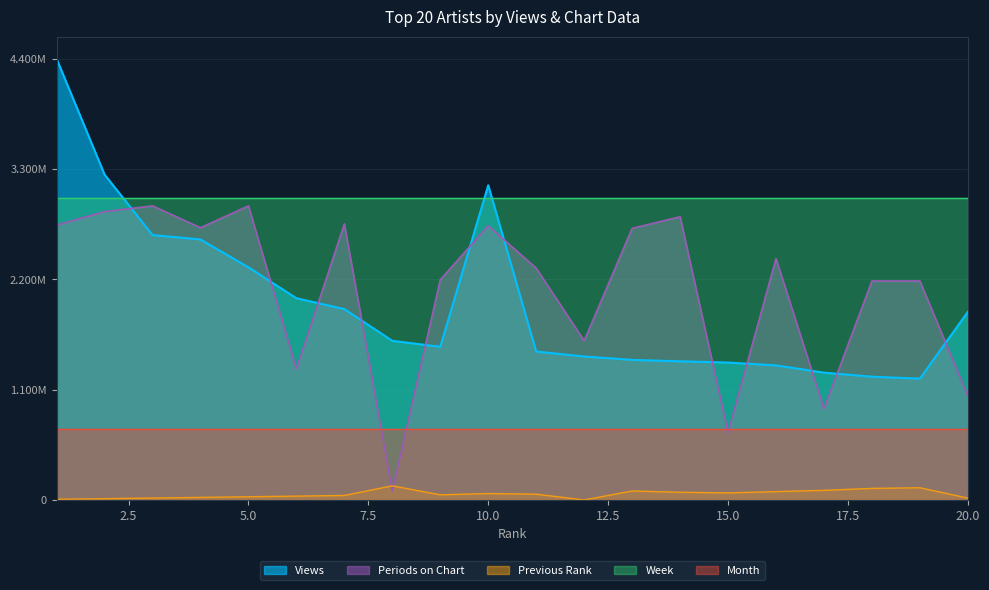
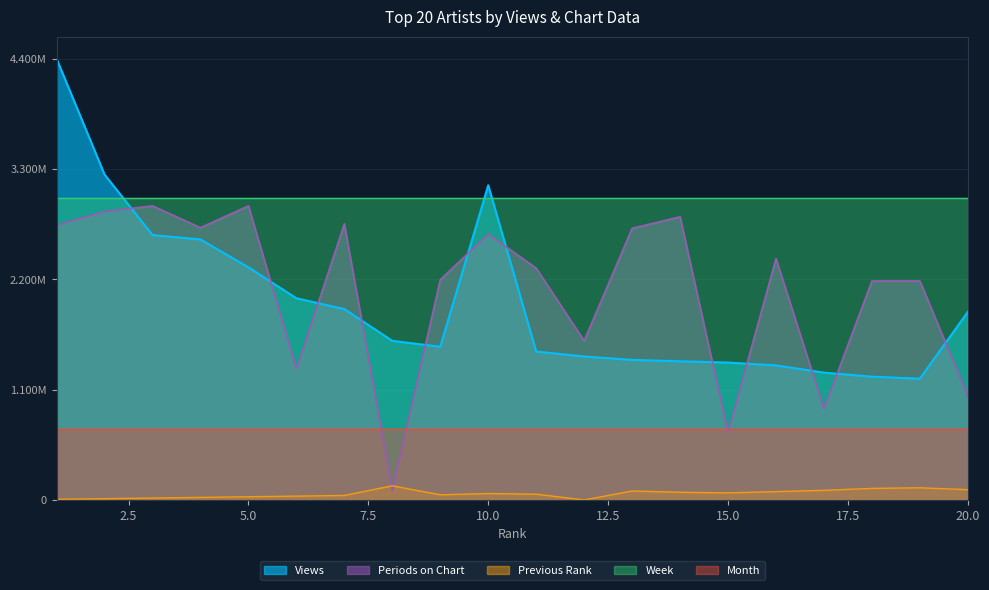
Periods on Chart, 10.0: 2730000 -> 2650000
Previous Rank, 20.0: 20000 -> 100000
